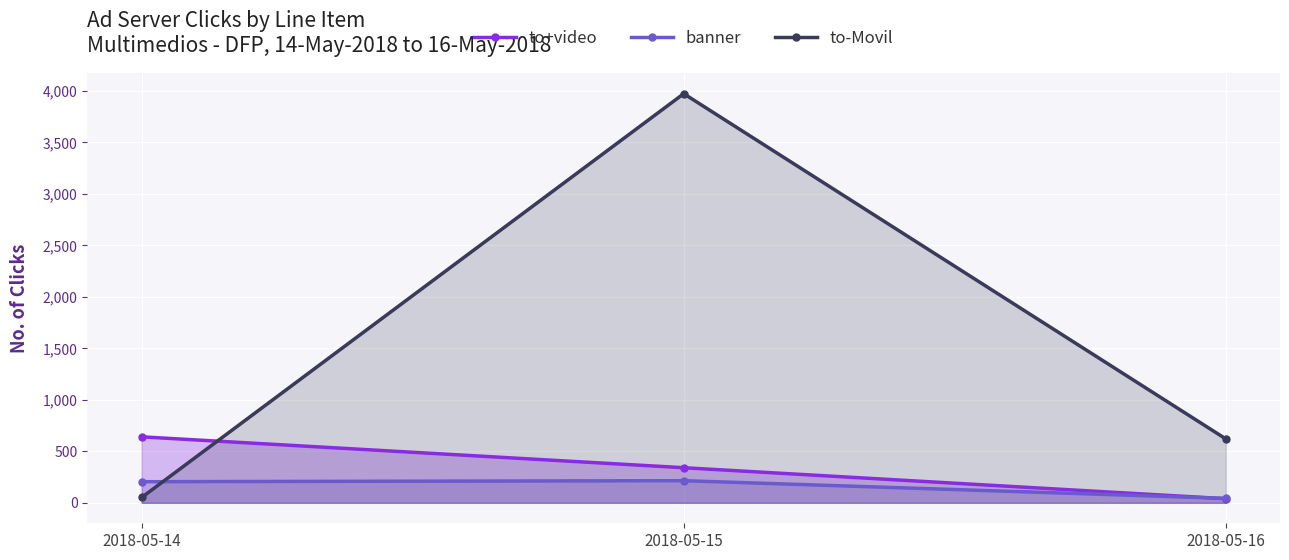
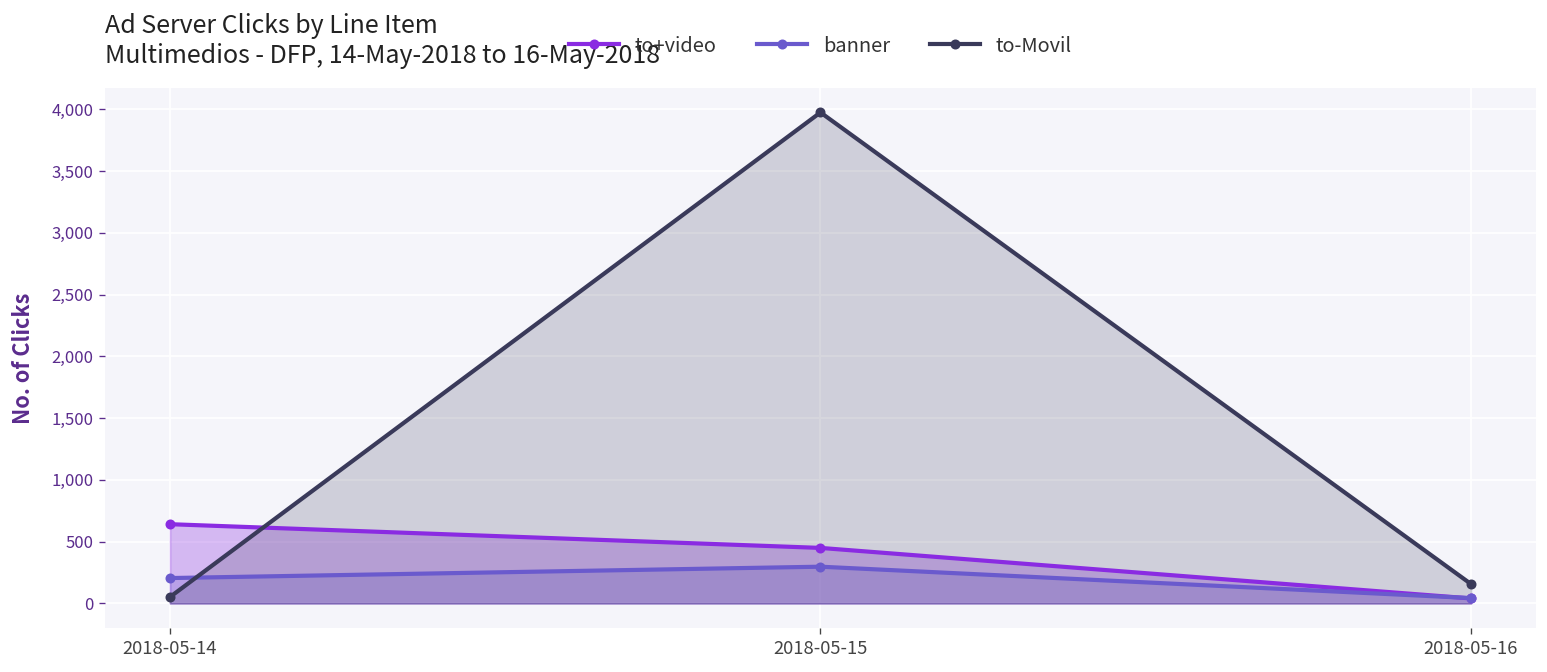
to+video, 2018-05-15: 340 -> 450
banner, 2018-05-15: 220 -> 300
to-Movil, 2018-05-16: 620 -> 160
